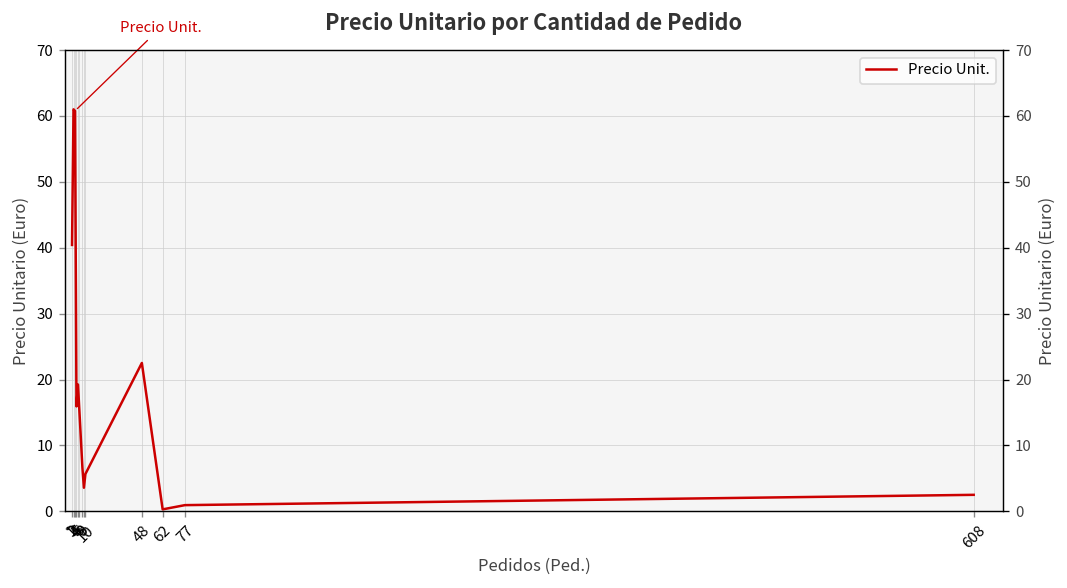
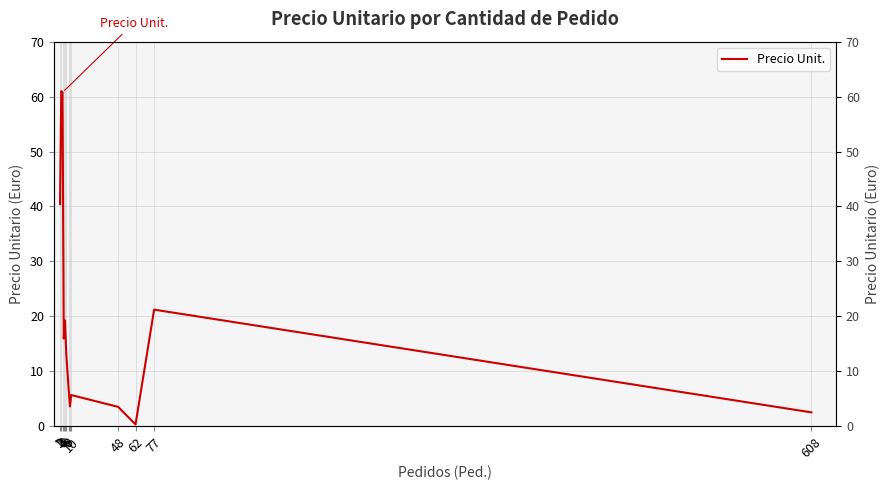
6: 15 -> 13
48: 23 -> 3
77: 1 -> 21
